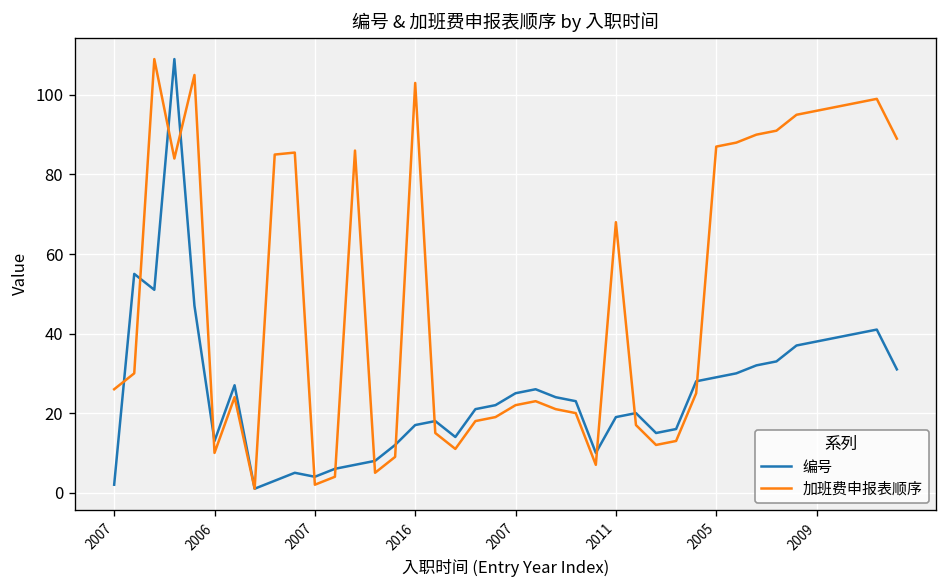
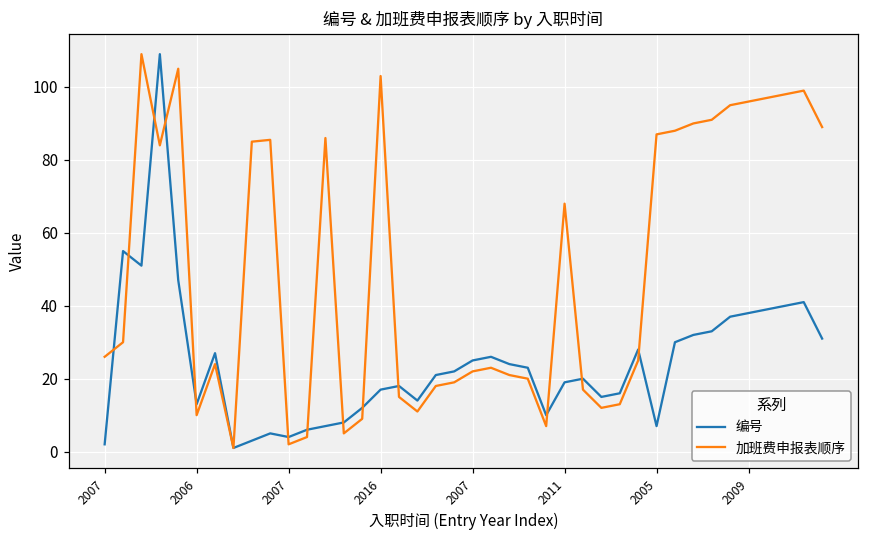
编号, 2005: 29 -> 7
